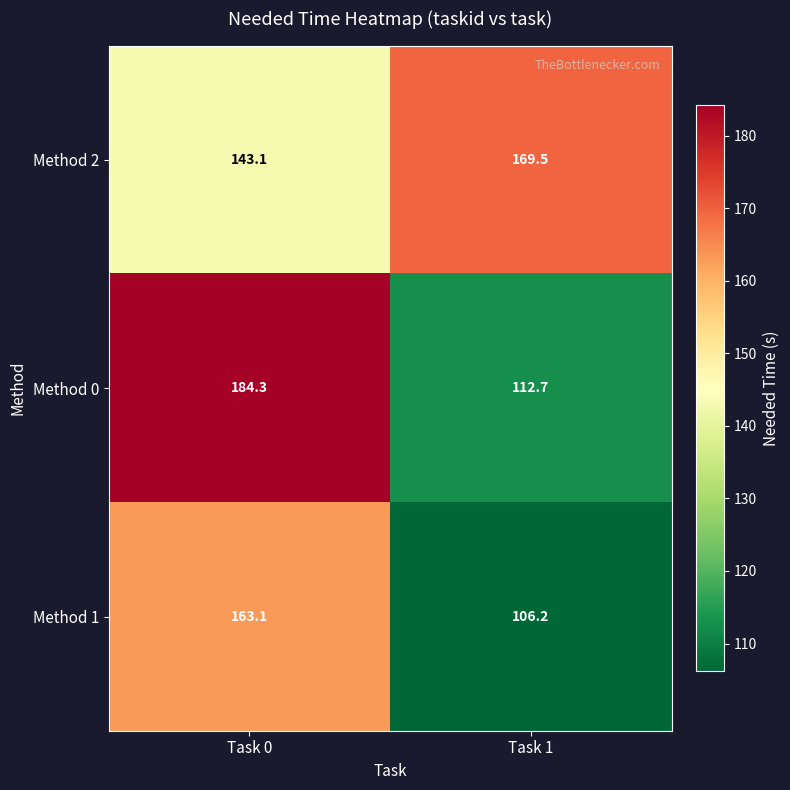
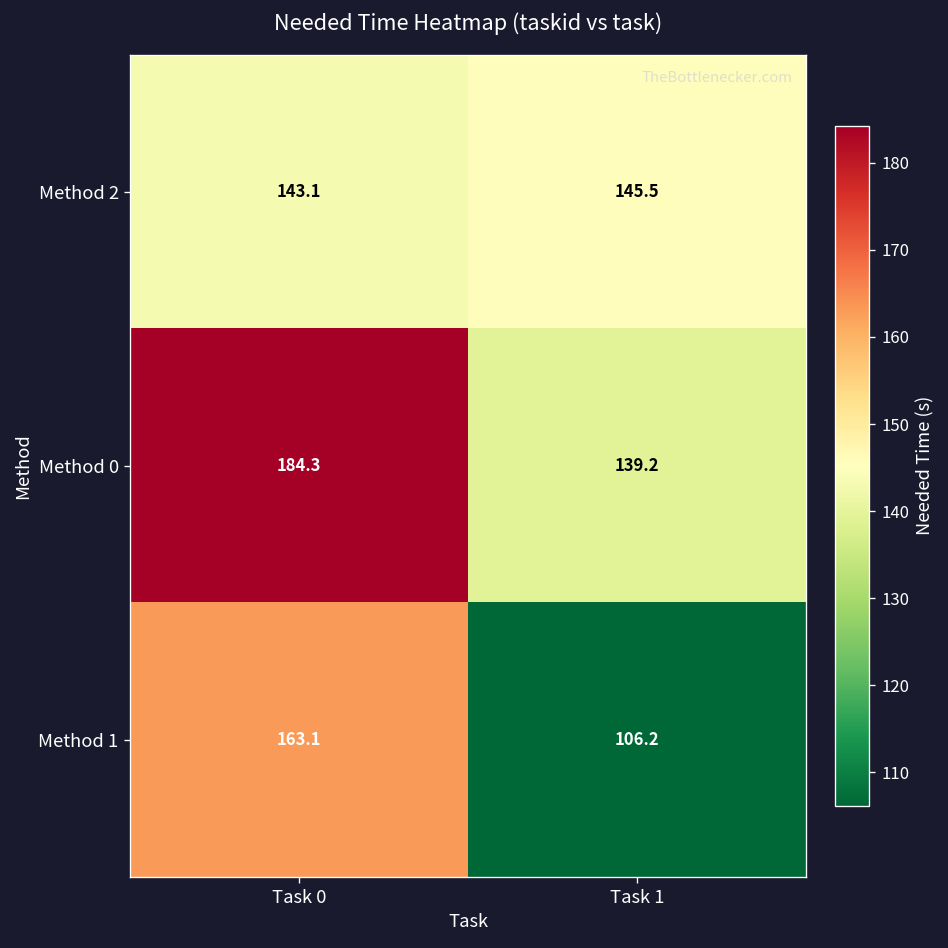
Method 2, Task 1: 169.5 -> 145.5
Method 0, Task 1: 112.7 -> 139.2
